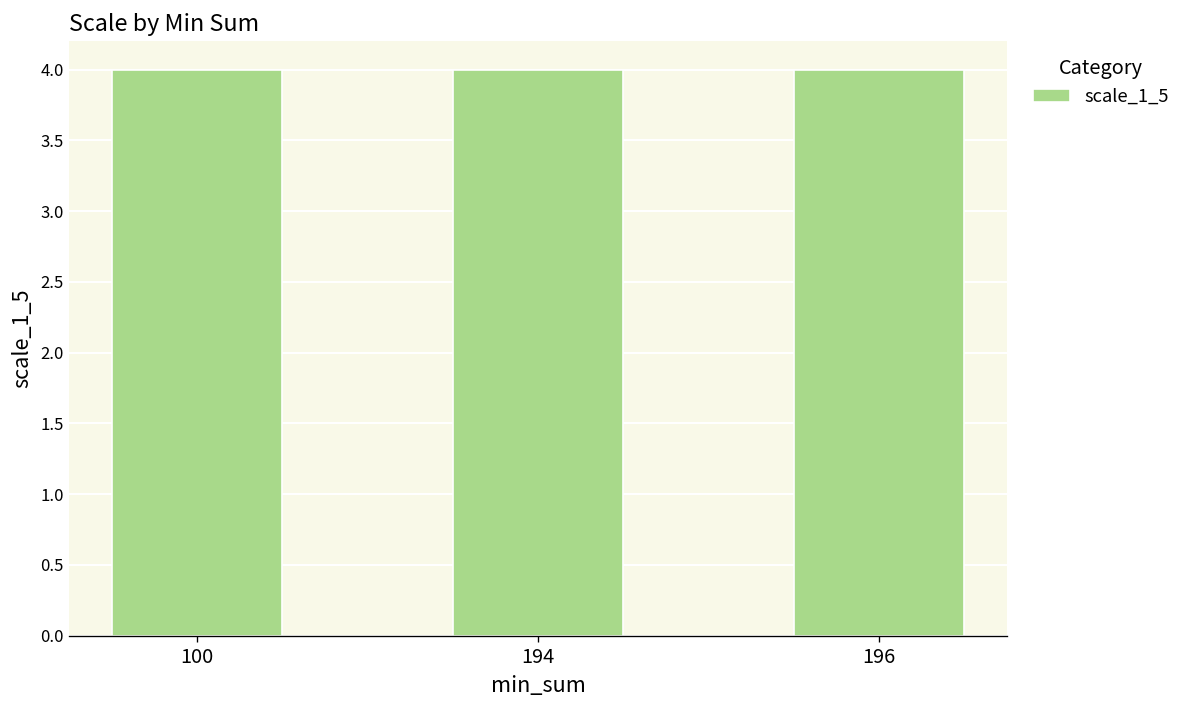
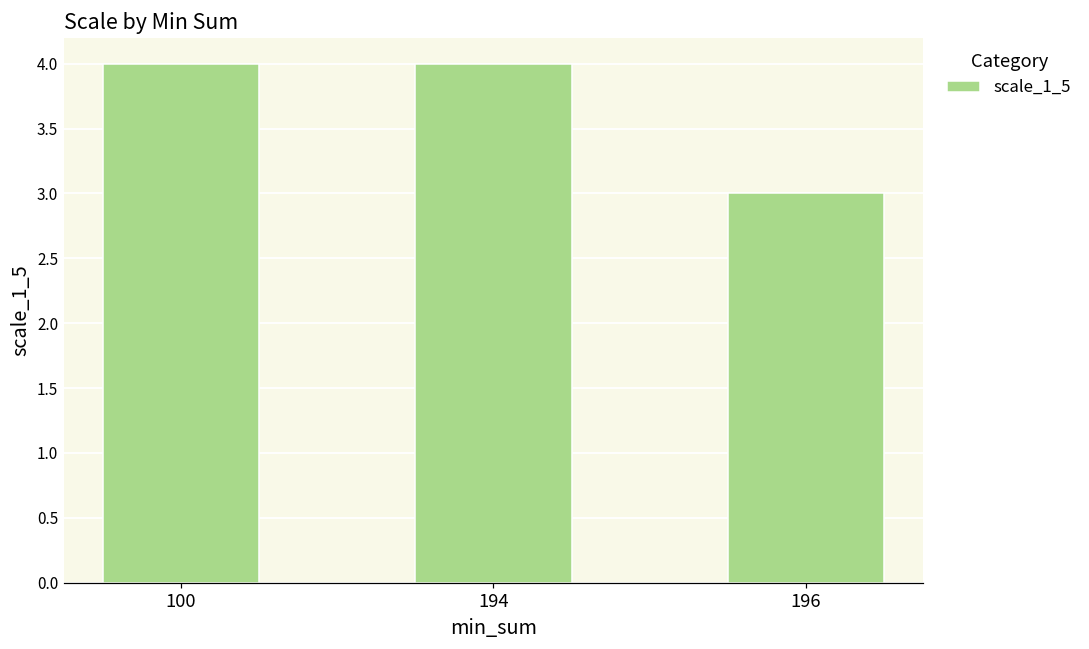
196: 4 -> 3
